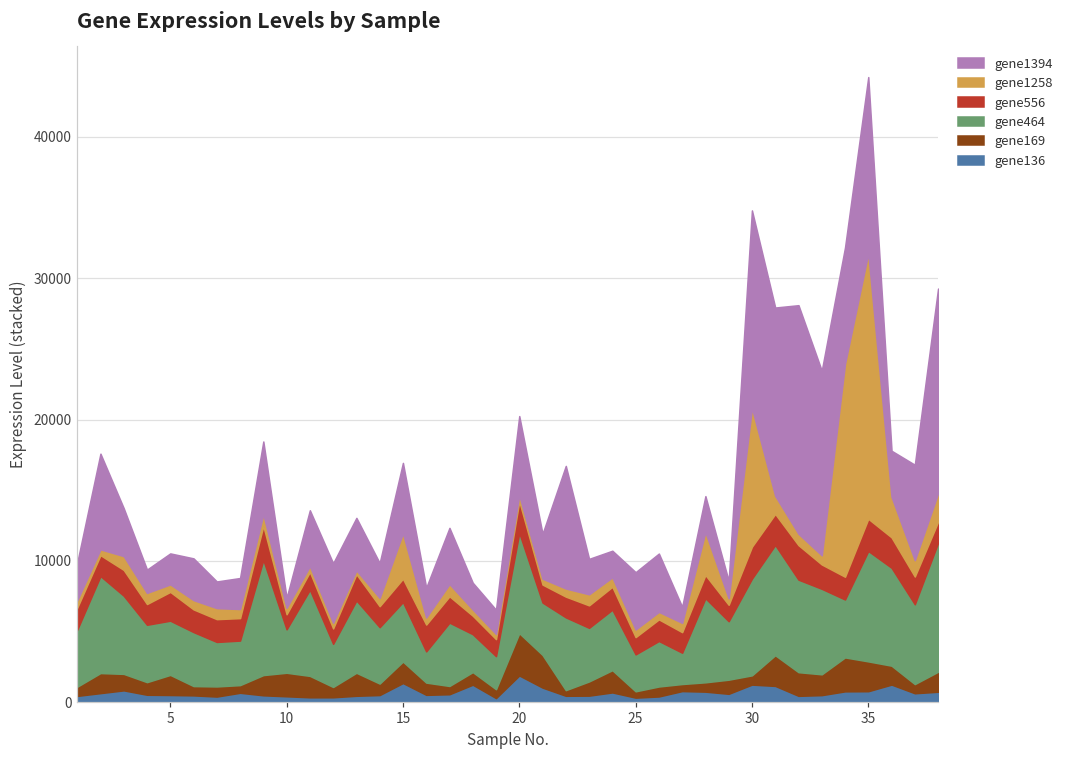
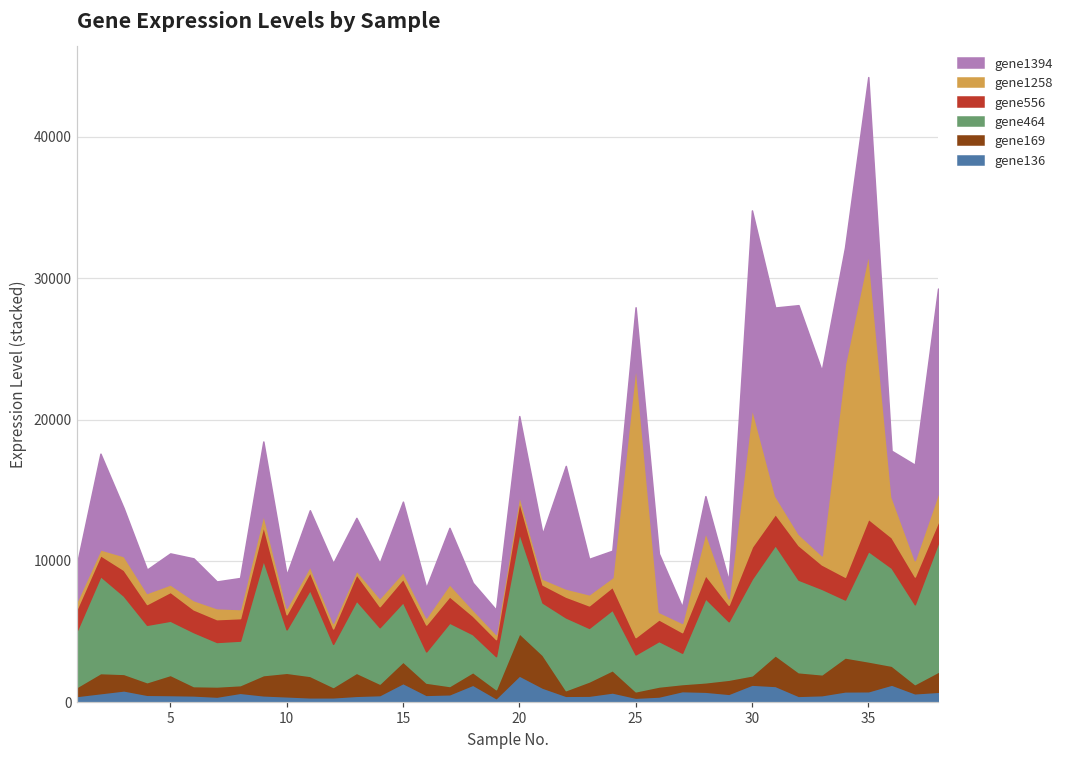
gene1394, 10: 700 -> 2300
gene1258, 15: 3200 -> 500
gene1258, 25: 500 -> 19300
